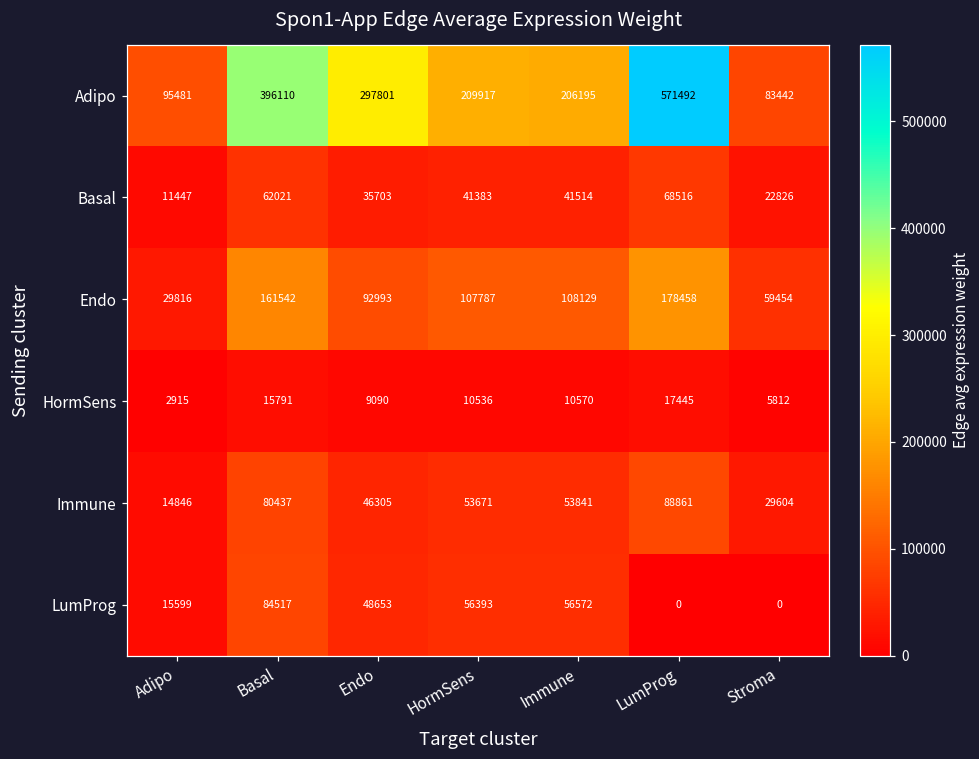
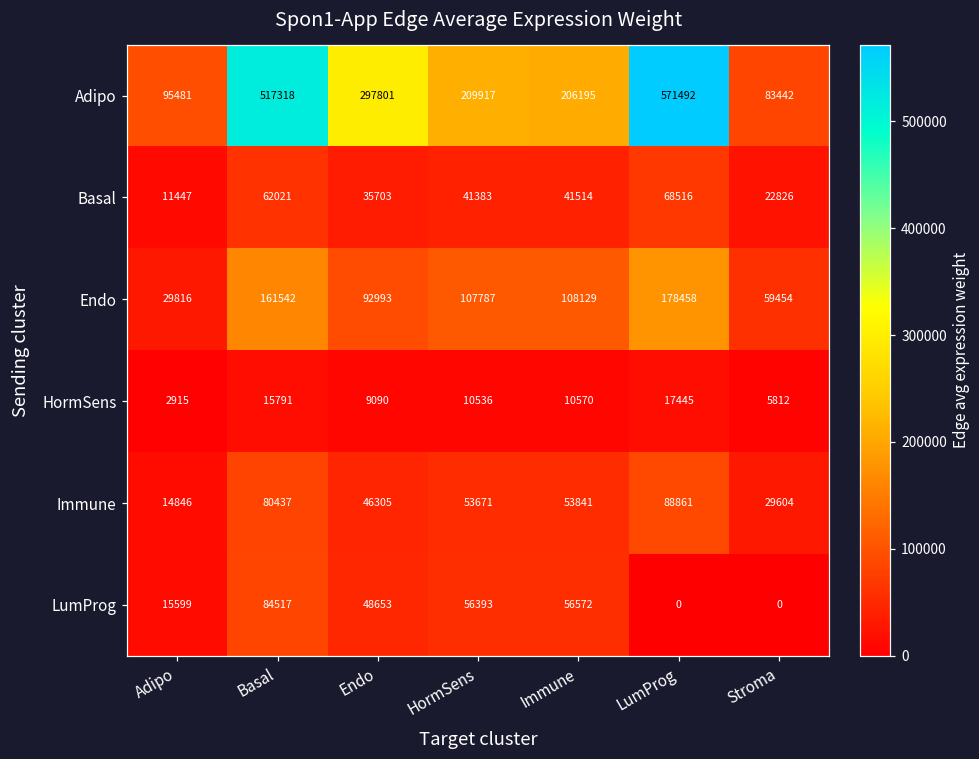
Adipo, Basal: 396110 -> 517318
